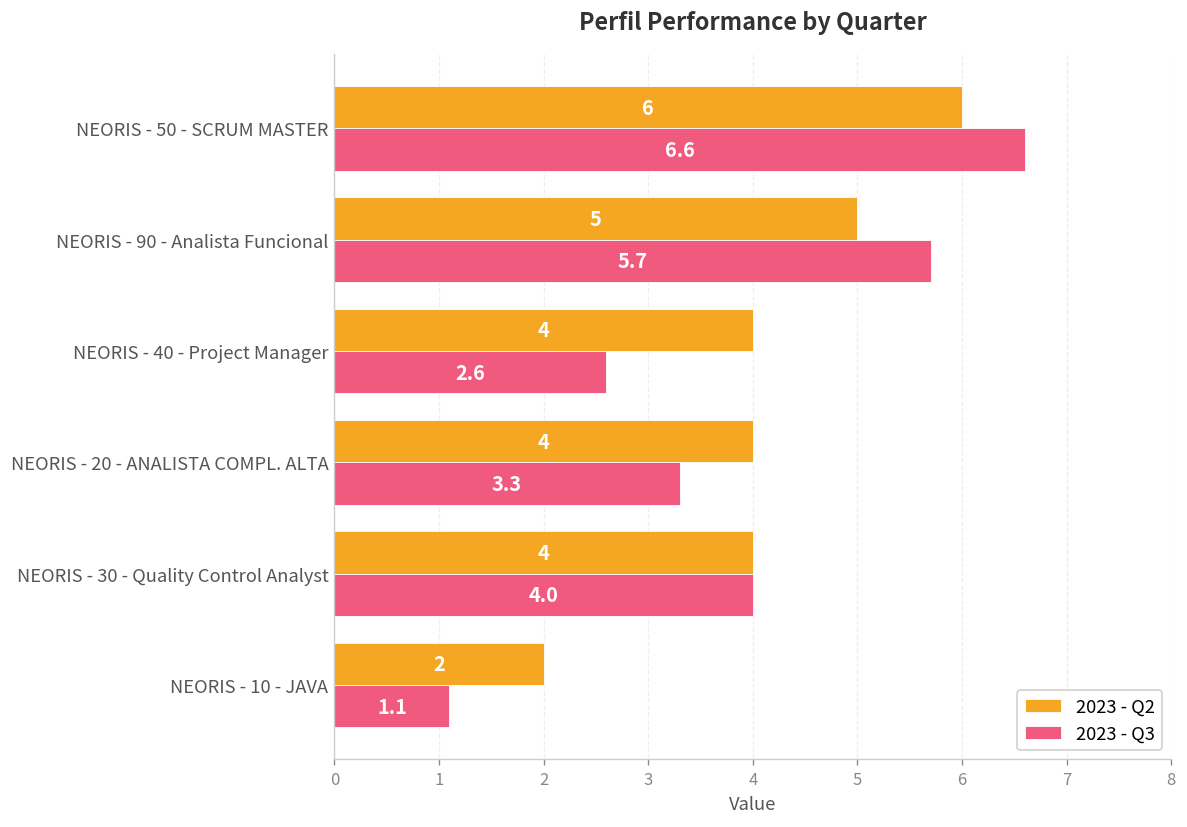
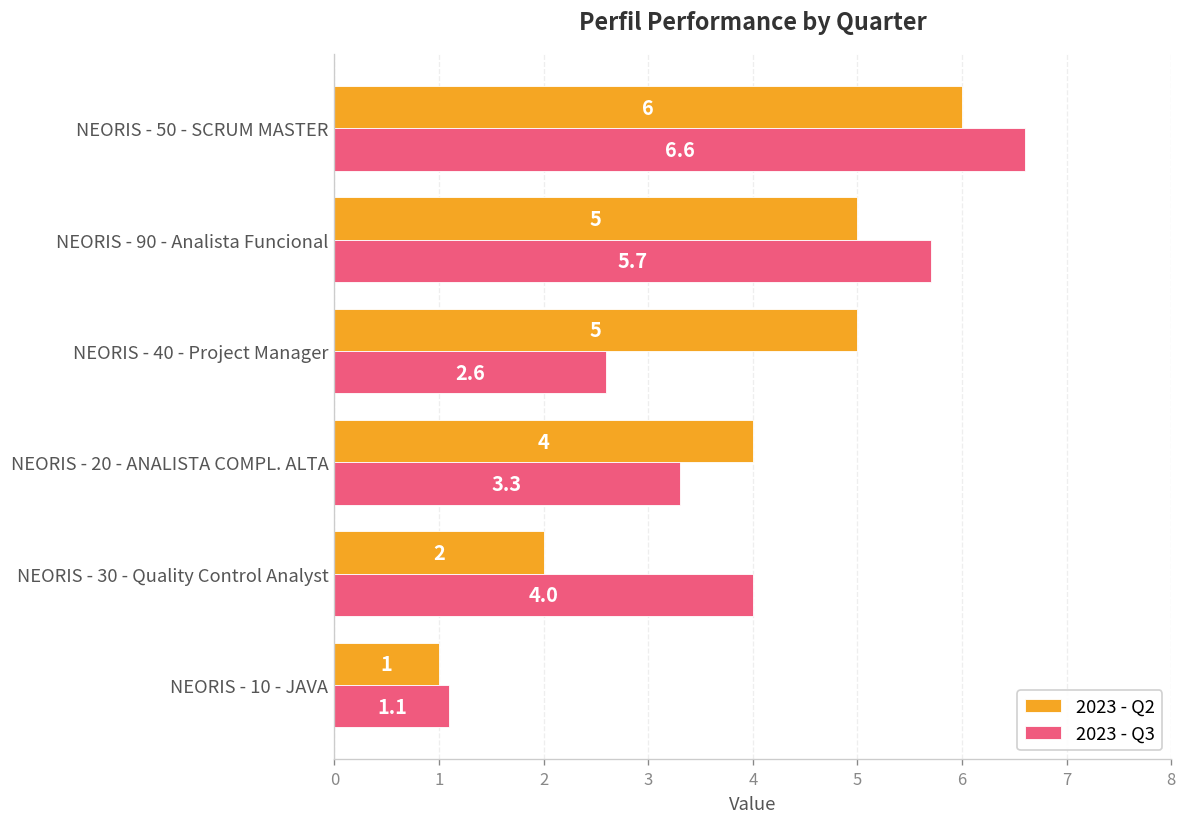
2023 - Q2, NEORIS - 40 - Project Manager: 4 -> 5
2023 - Q2, NEORIS - 30 - Quality Control Analyst: 4 -> 2
2023 - Q2, NEORIS - 10 - JAVA: 2 -> 1
